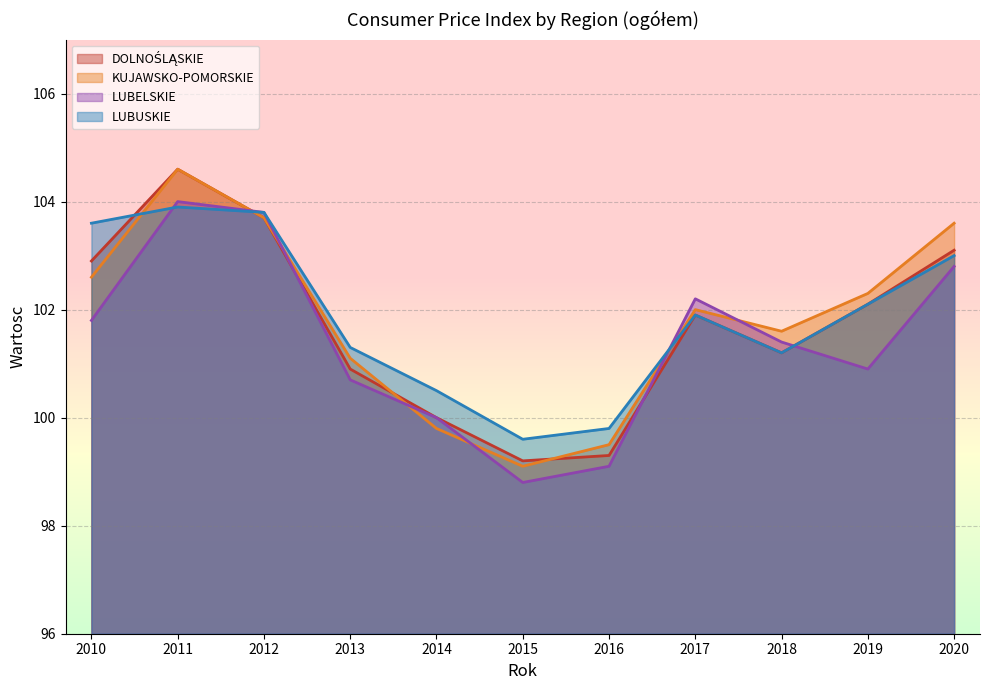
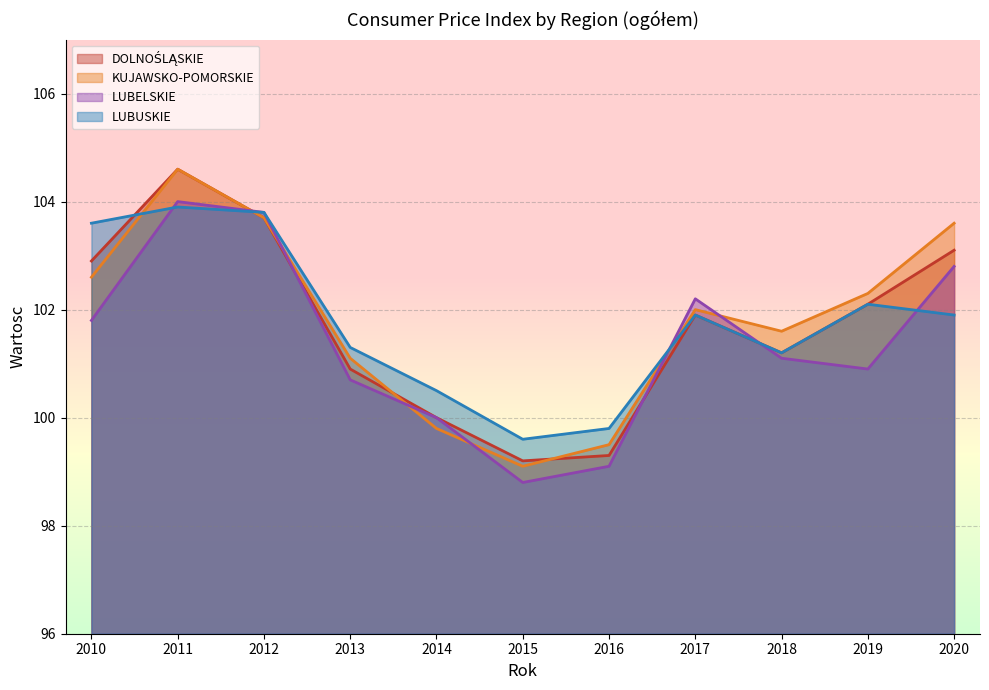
LUBELSKIE, 2018: 101.4 -> 101.1
LUBUSKIE, 2020: 103.0 -> 101.9
